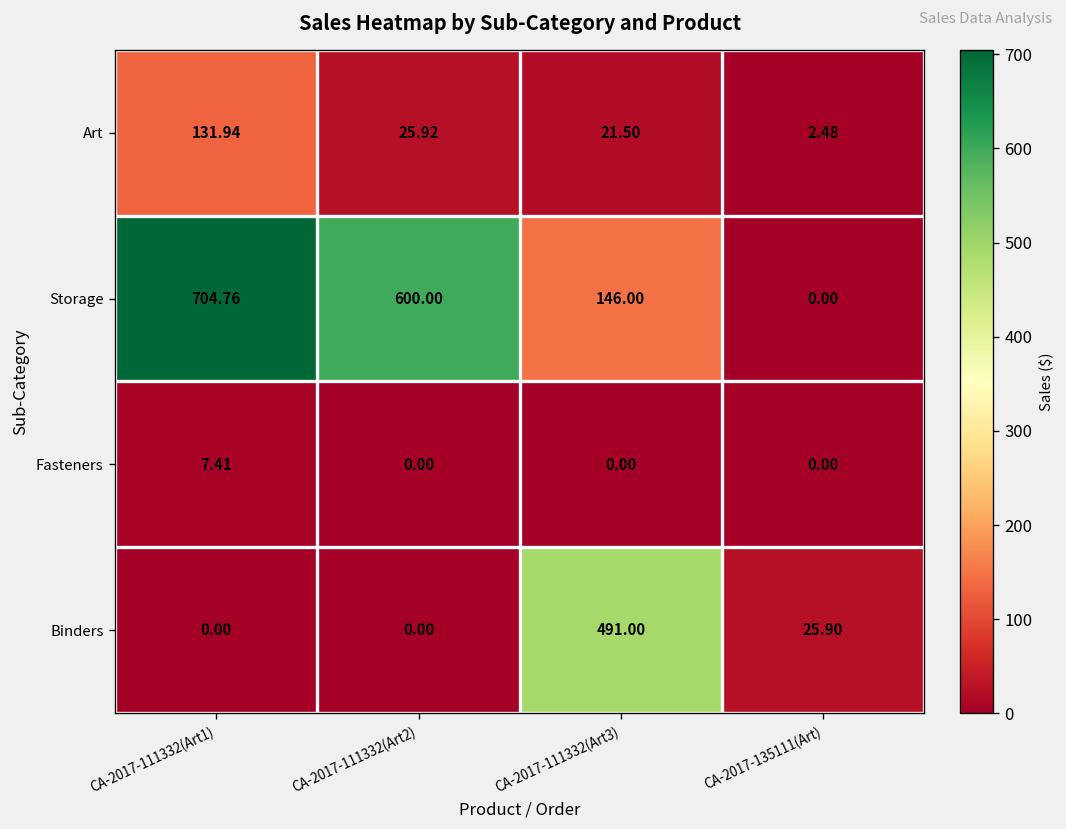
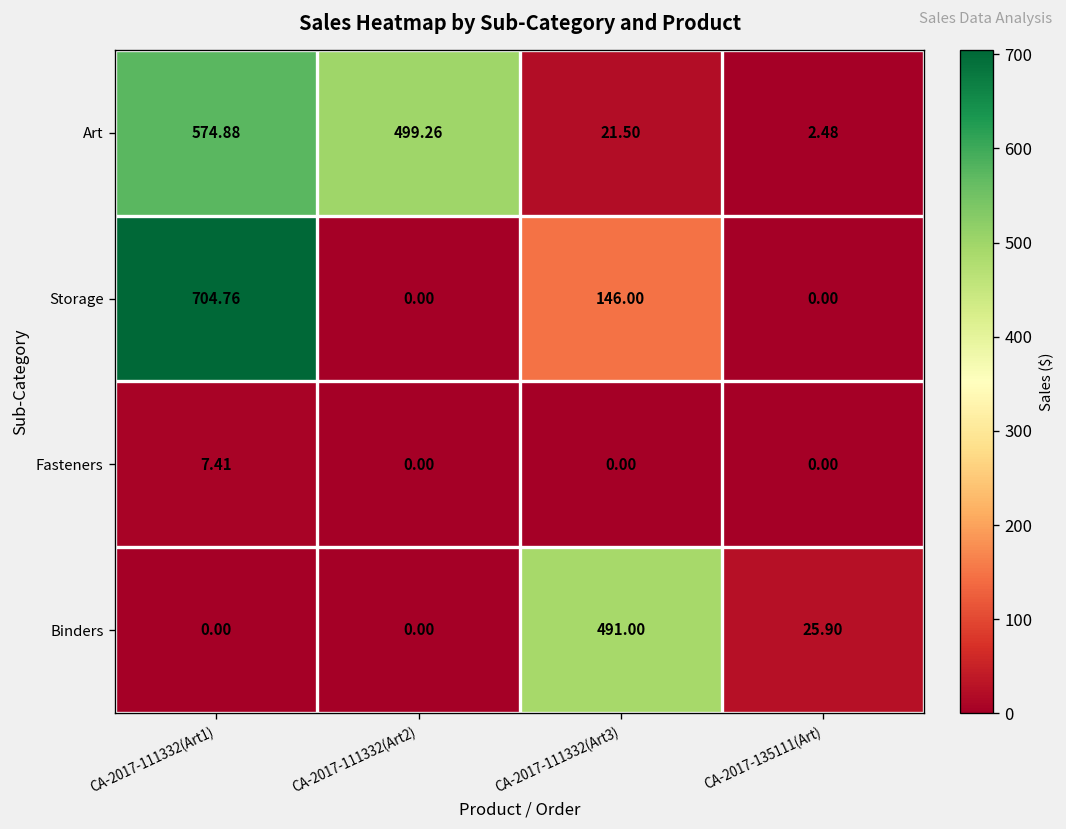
Art, CA-2017-111332(Art1): 131.94 -> 574.88
Art, CA-2017-111332(Art2): 25.92 -> 499.26
Storage, CA-2017-111332(Art2): 600.00 -> 0.00
